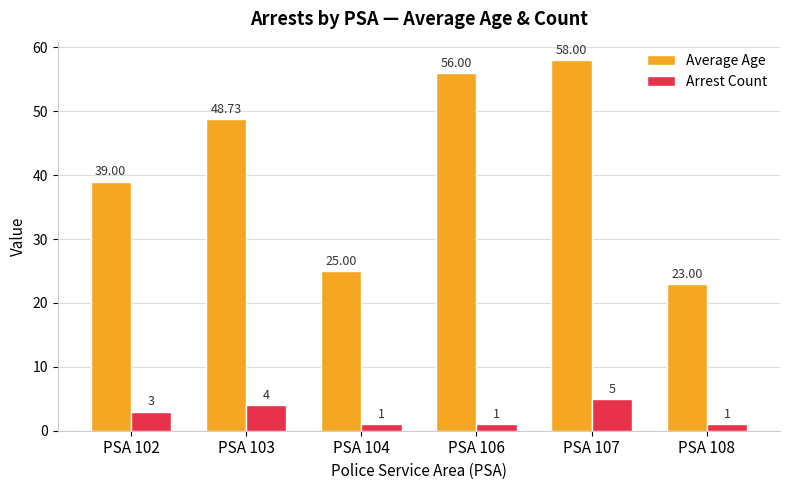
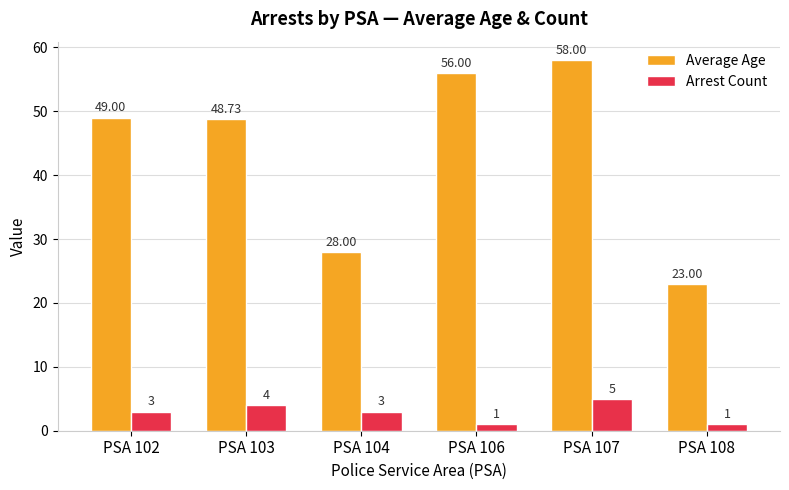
Average Age, PSA 102: 39.00 -> 49.00
Average Age, PSA 104: 25.00 -> 28.00
Arrest Count, PSA 104: 1 -> 3
